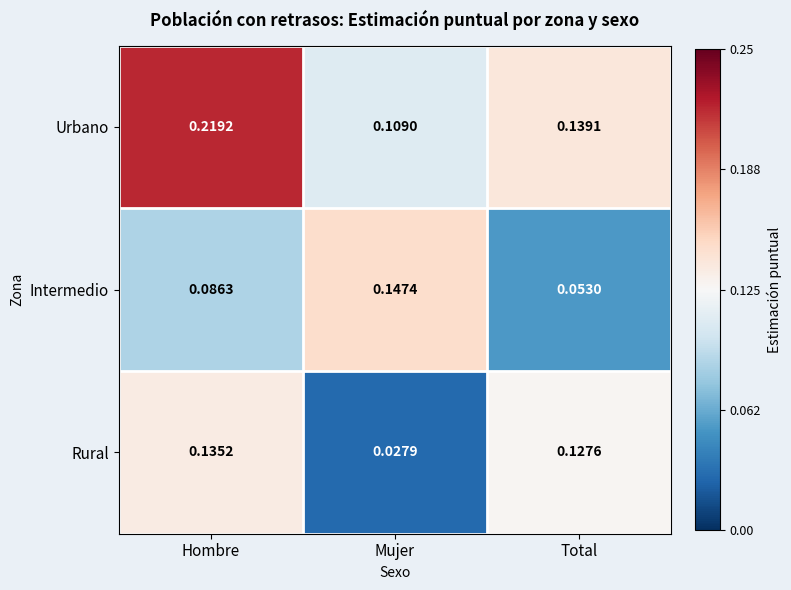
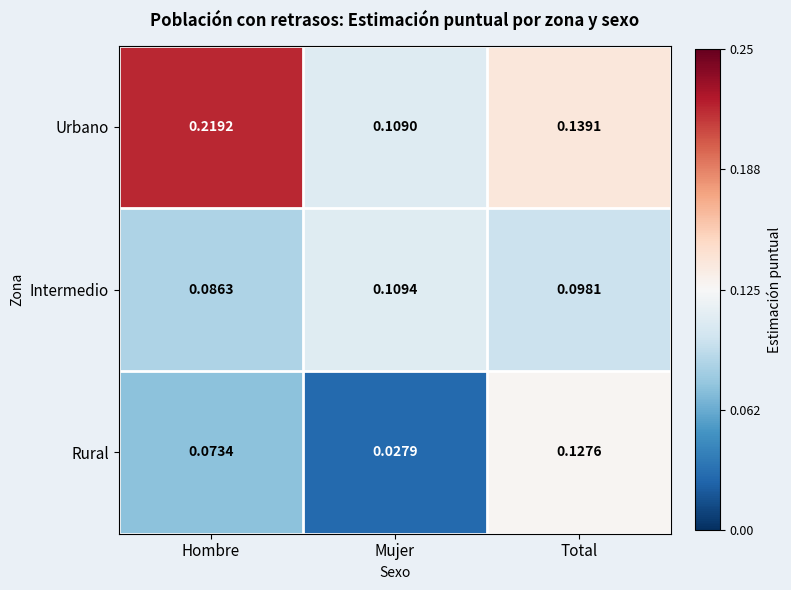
Intermedio, Mujer: 0.1474 -> 0.1094
Intermedio, Total: 0.0530 -> 0.0981
Rural, Hombre: 0.1352 -> 0.0734
